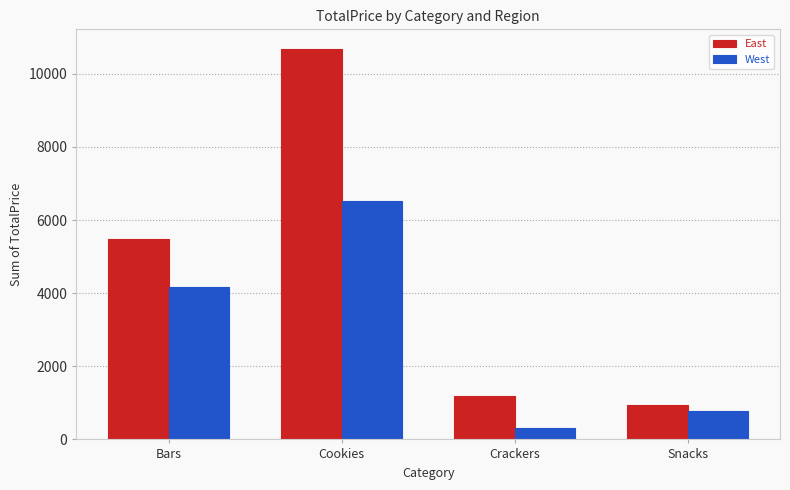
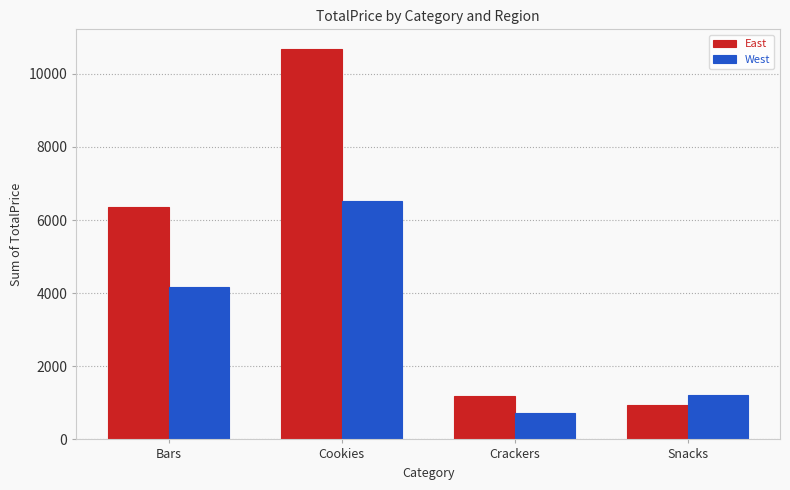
East, Bars: 5500 -> 6400
West, Crackers: 300 -> 700
West, Snacks: 800 -> 1200
